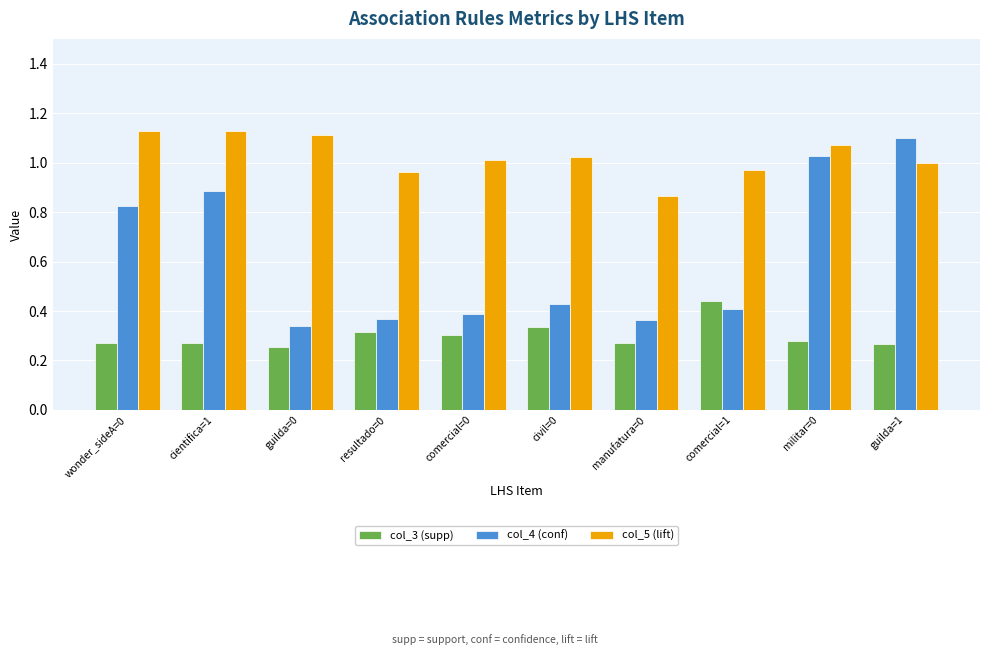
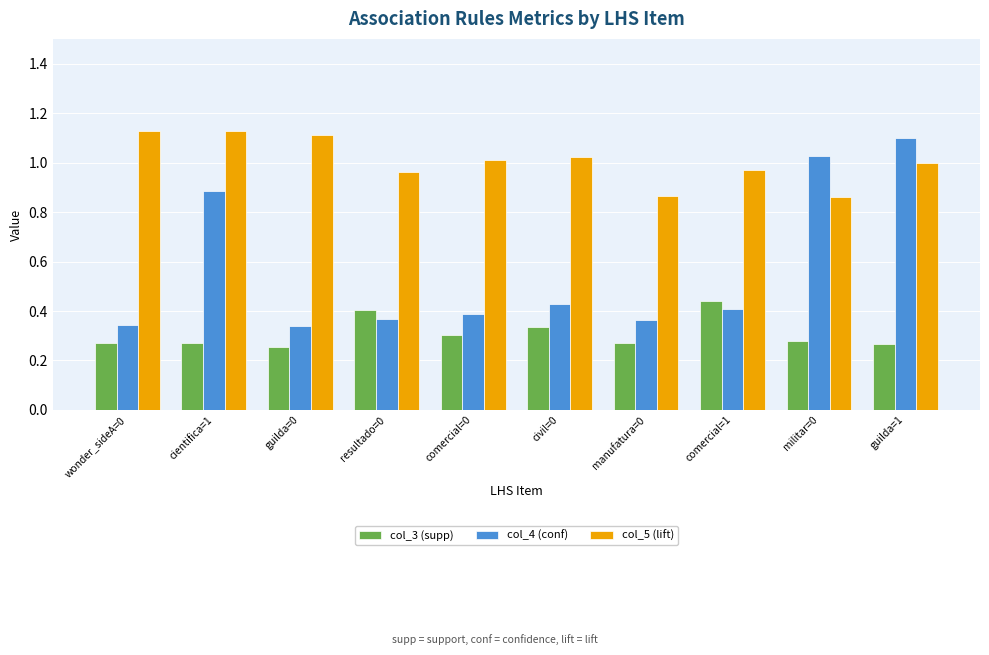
col_4 (conf), wonder_sideA=0: 0.82 -> 0.34
col_3 (supp), resultado=0: 0.32 -> 0.40
col_5 (lift), militar=0: 1.07 -> 0.86
